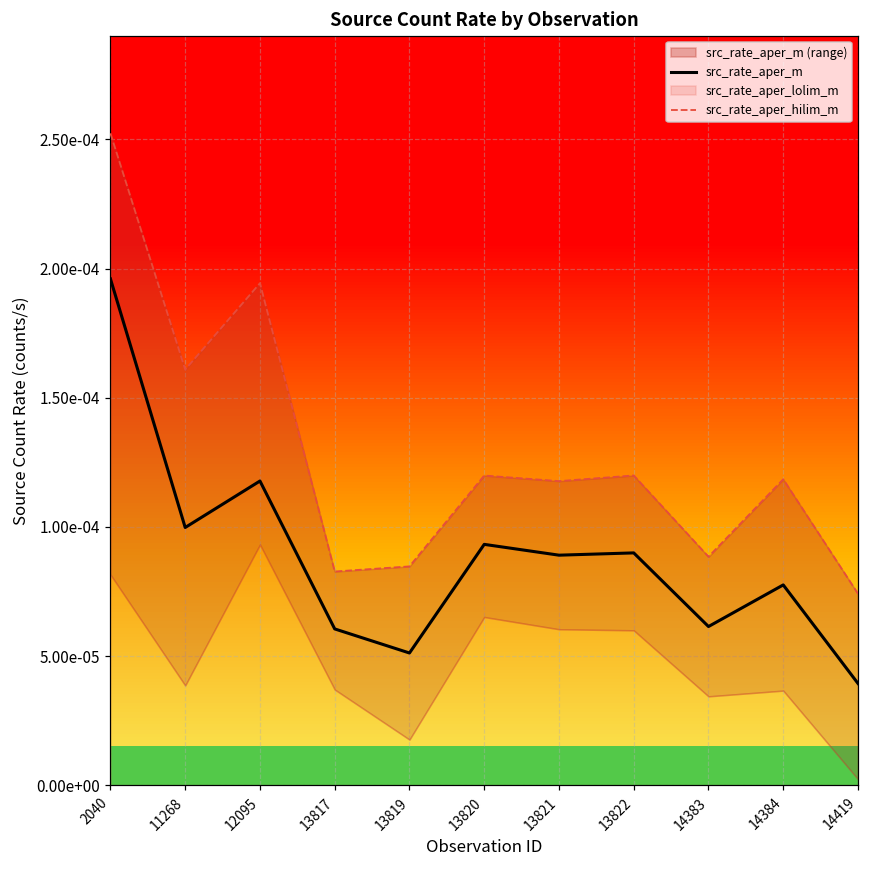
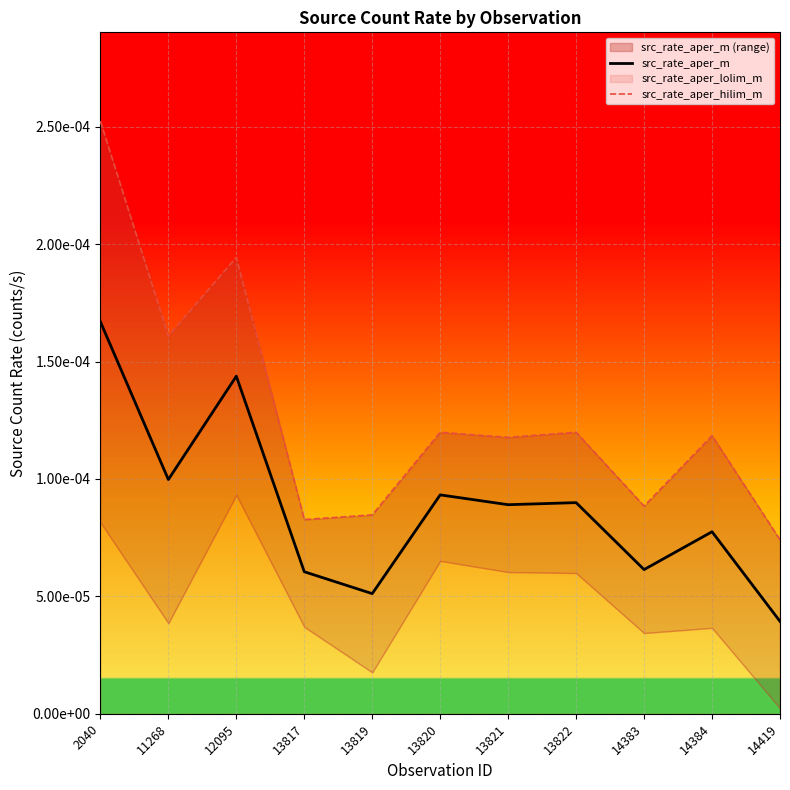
src_rate_aper_m, 2040: 0.000196 -> 0.000167
src_rate_aper_m, 12095: 0.000118 -> 0.000144
